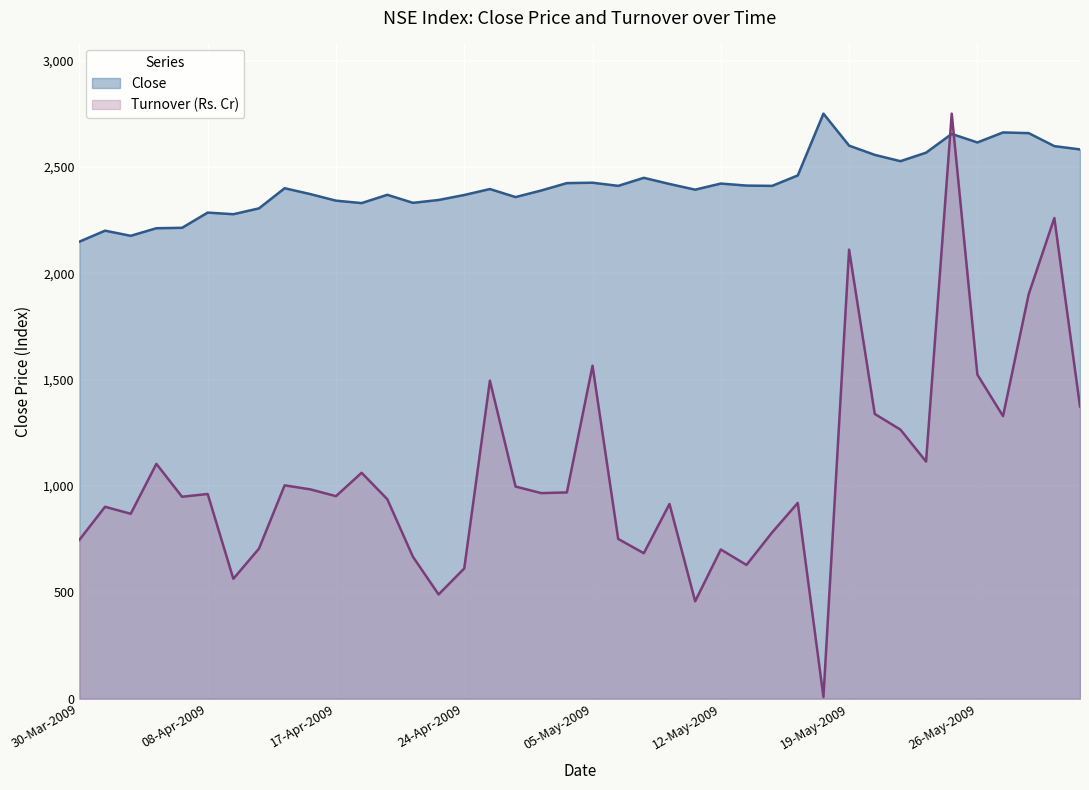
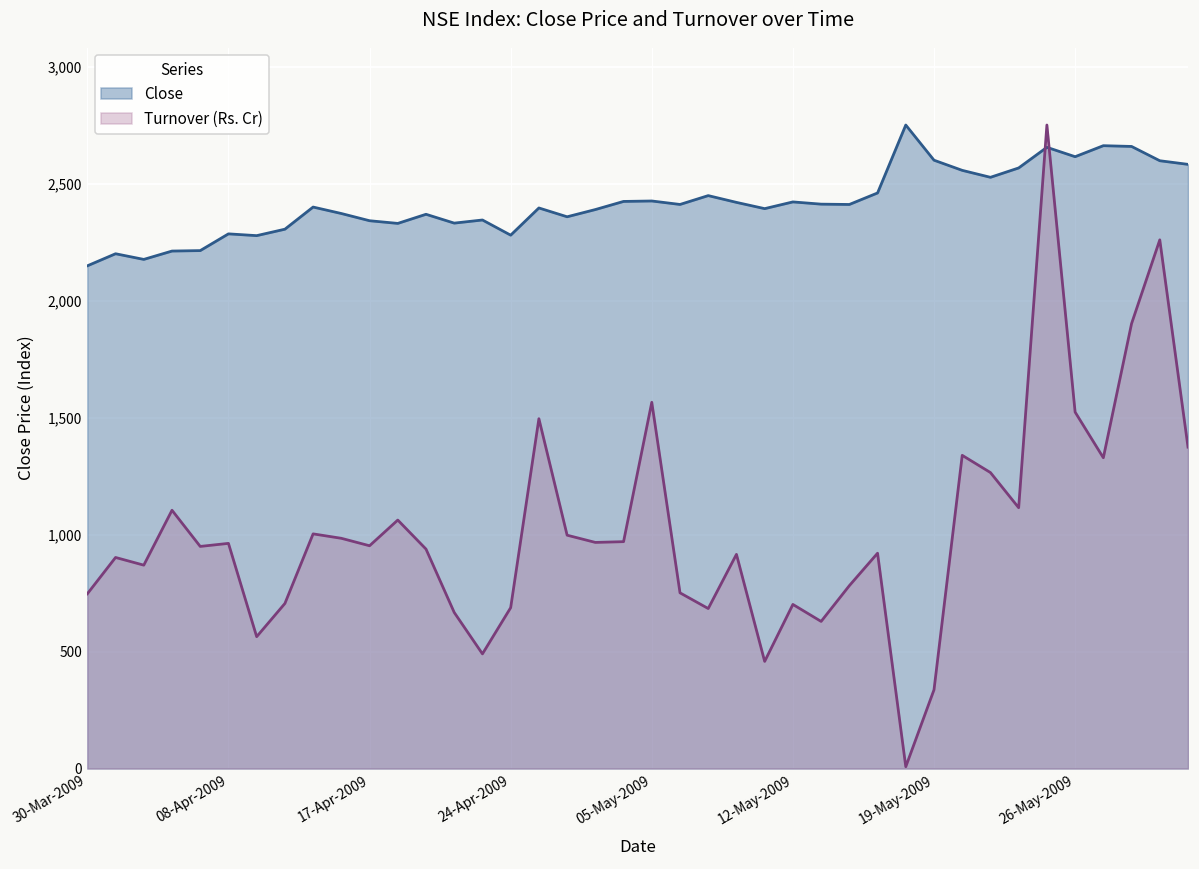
Close, 24-Apr-2009: 2,370 -> 2,280
Turnover (Rs. Cr), 24-Apr-2009: 610 -> 690
Turnover (Rs. Cr), 19-May-2009: 2,110 -> 340
